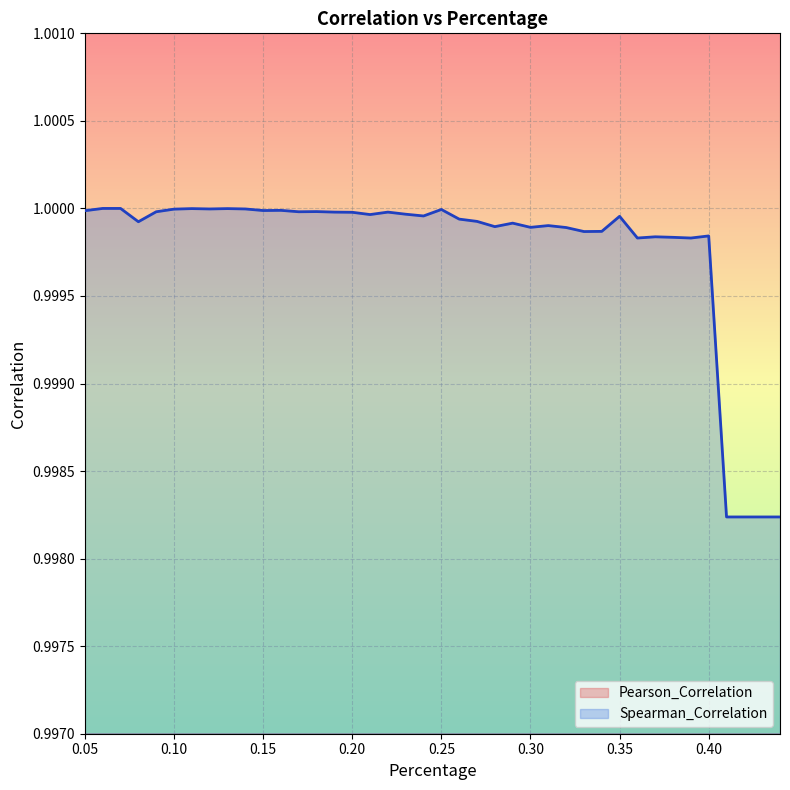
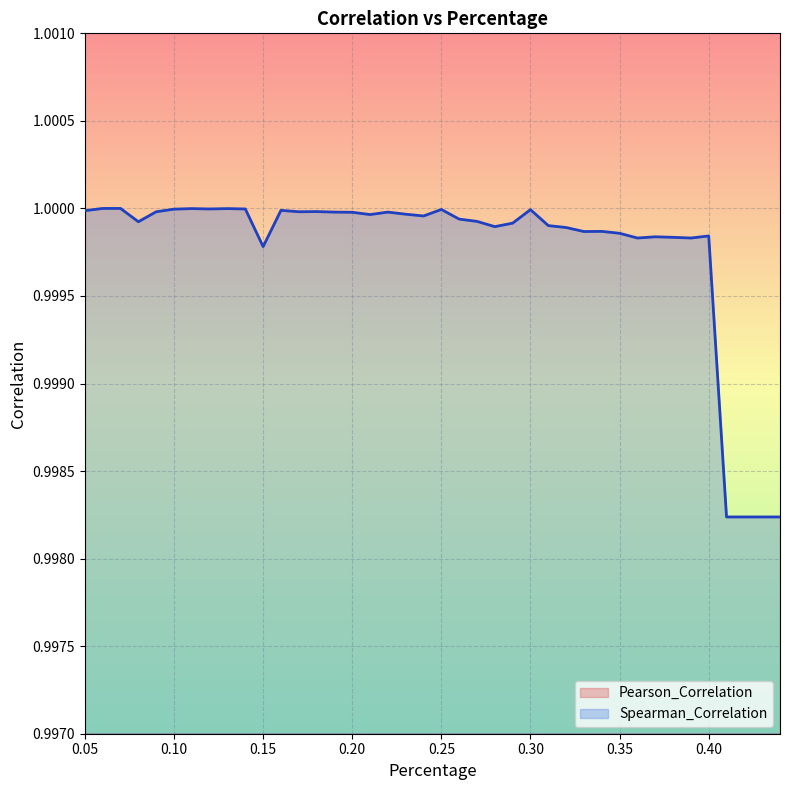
Spearman_Correlation, 0.15: 0.99999 -> 0.99978
Spearman_Correlation, 0.30: 0.99989 -> 0.99999
Spearman_Correlation, 0.35: 0.99996 -> 0.99986
